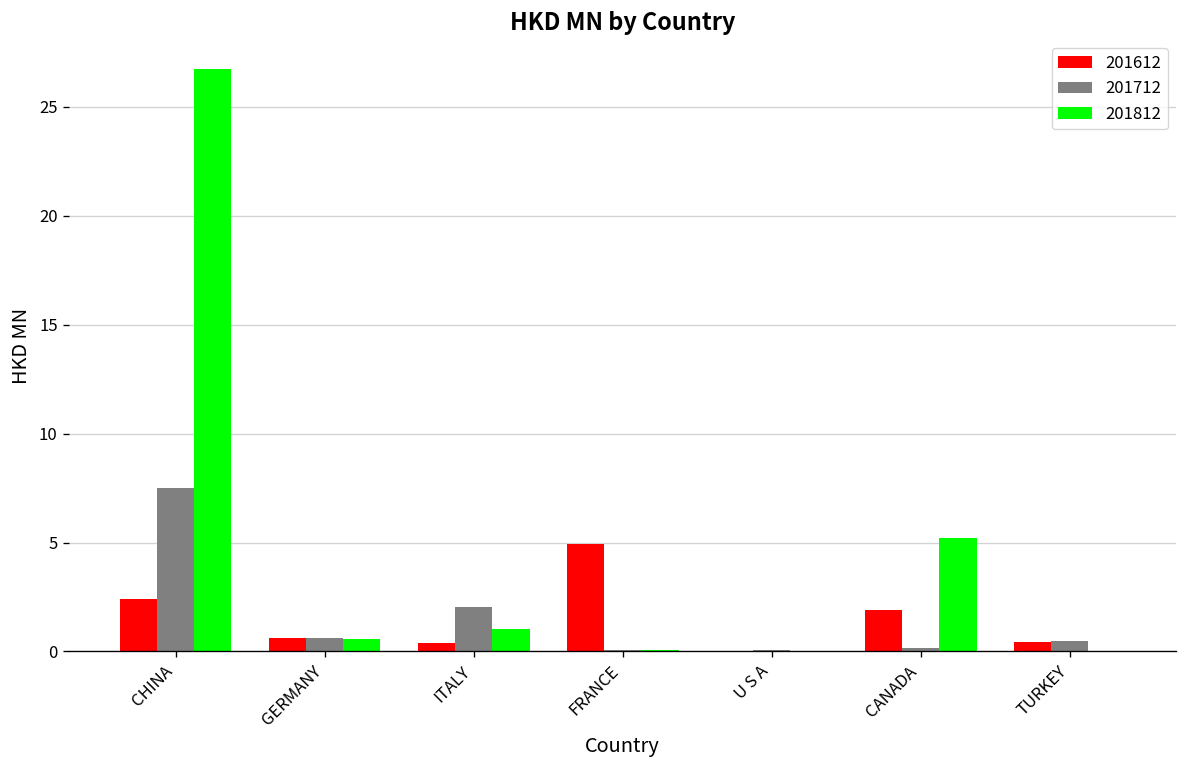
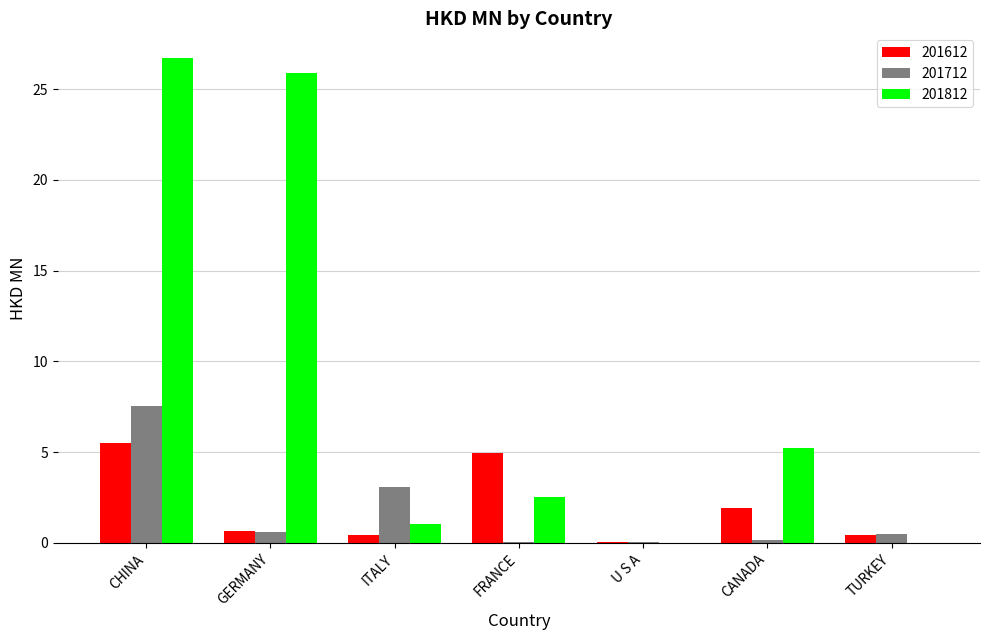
201612, CHINA: 2.4 -> 5.5
201812, GERMANY: 0.5 -> 25.9
201712, ITALY: 2.0 -> 3.1
201812, FRANCE: 0.1 -> 2.5
